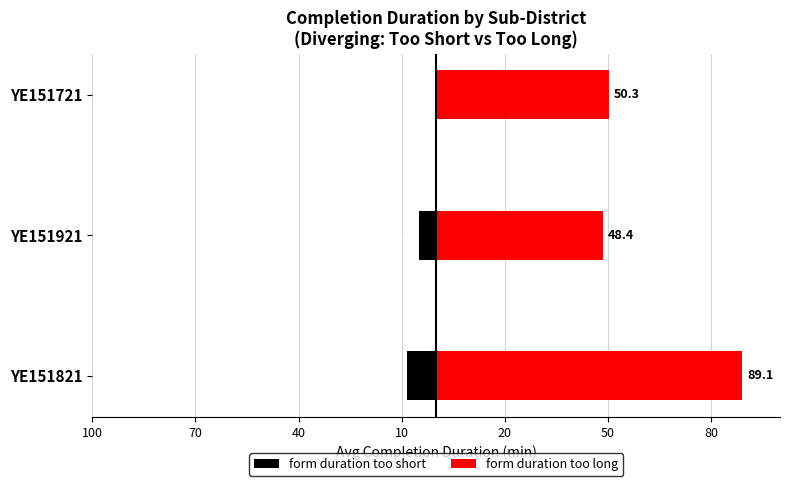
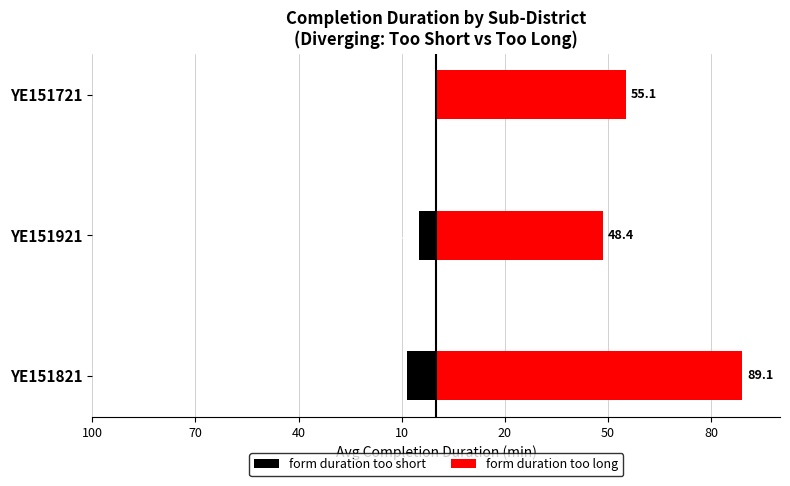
form duration too long, YE151721: 50.3 -> 55.1
